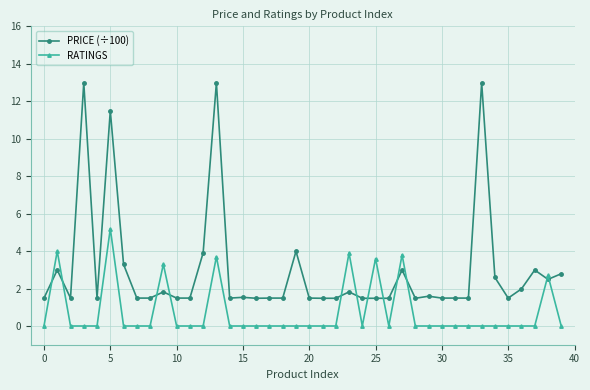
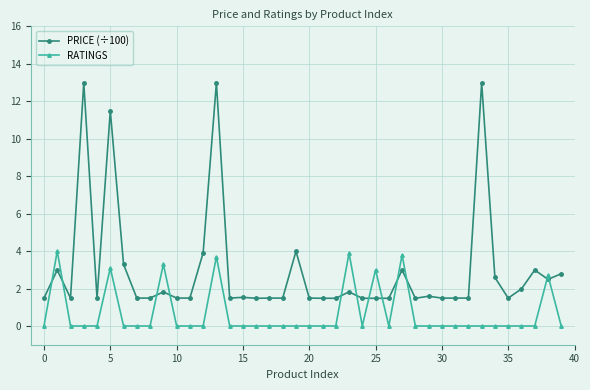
RATINGS, 5: 5.2 -> 3.1
RATINGS, 25: 3.6 -> 3.0
